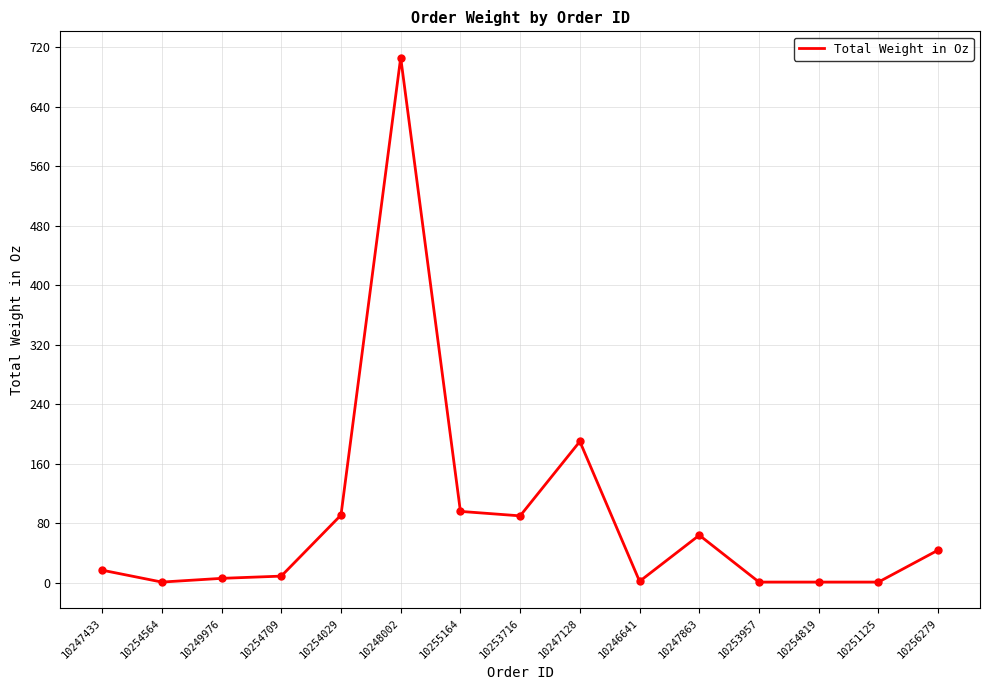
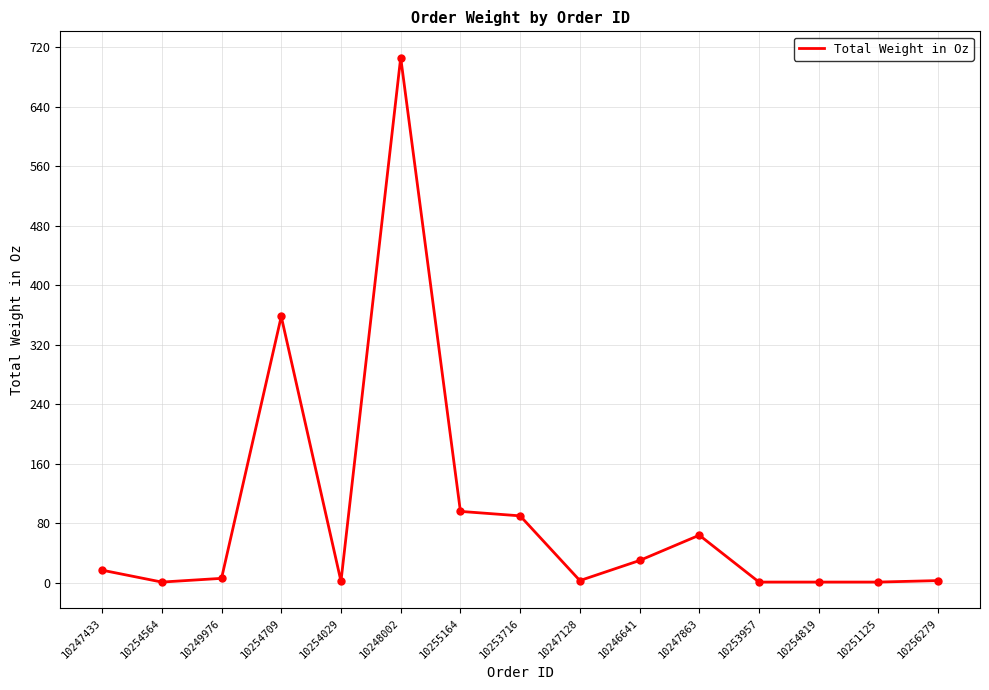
10254709: 10 -> 360
10254029: 90 -> 0
10247128: 190 -> 0
10246641: 0 -> 30
10256279: 40 -> 0
